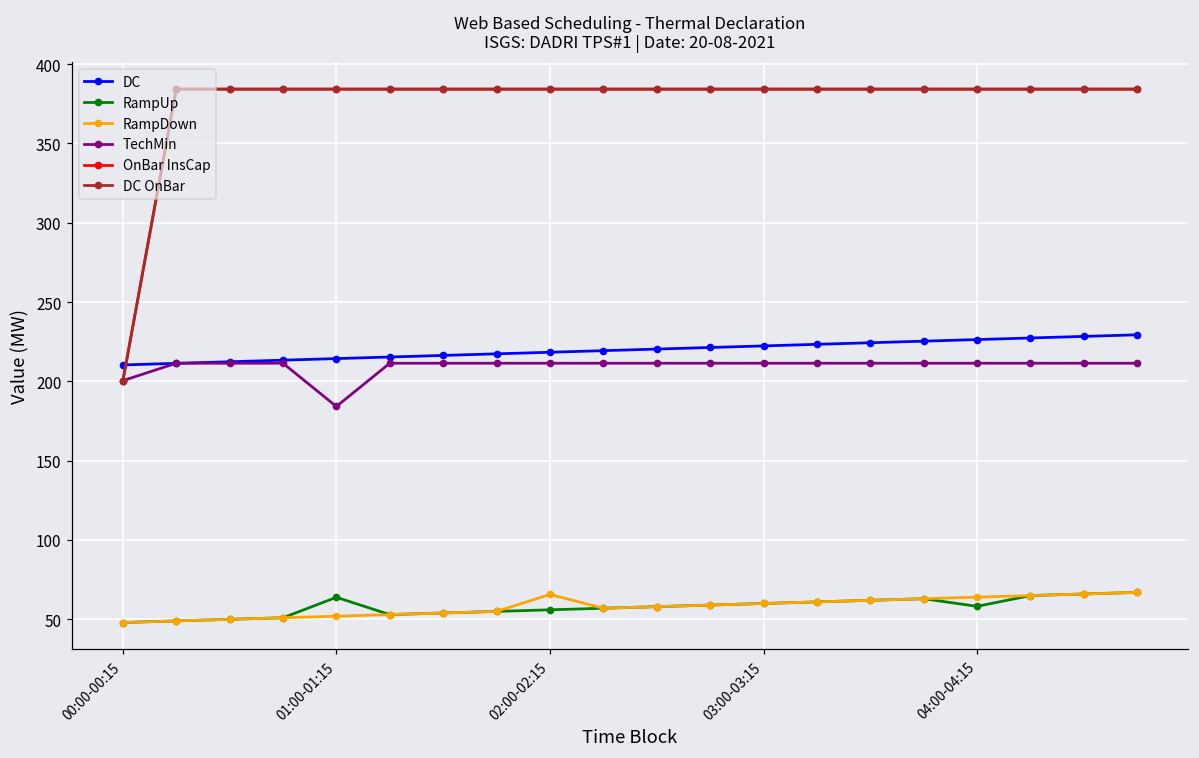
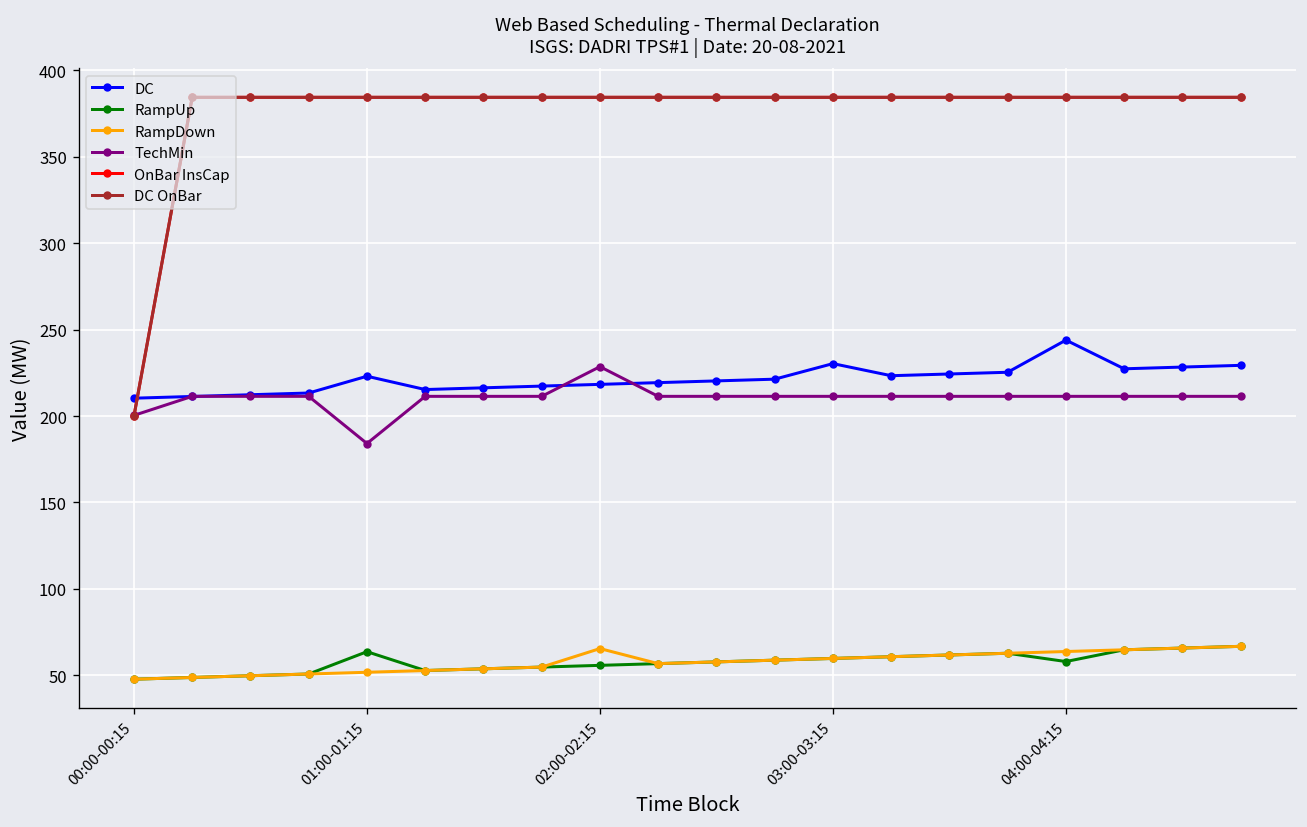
DC, 01:00-01:15: 214 -> 223
TechMin, 02:00-02:15: 211 -> 229
DC, 03:00-03:15: 222 -> 230
DC, 04:00-04:15: 226 -> 244
